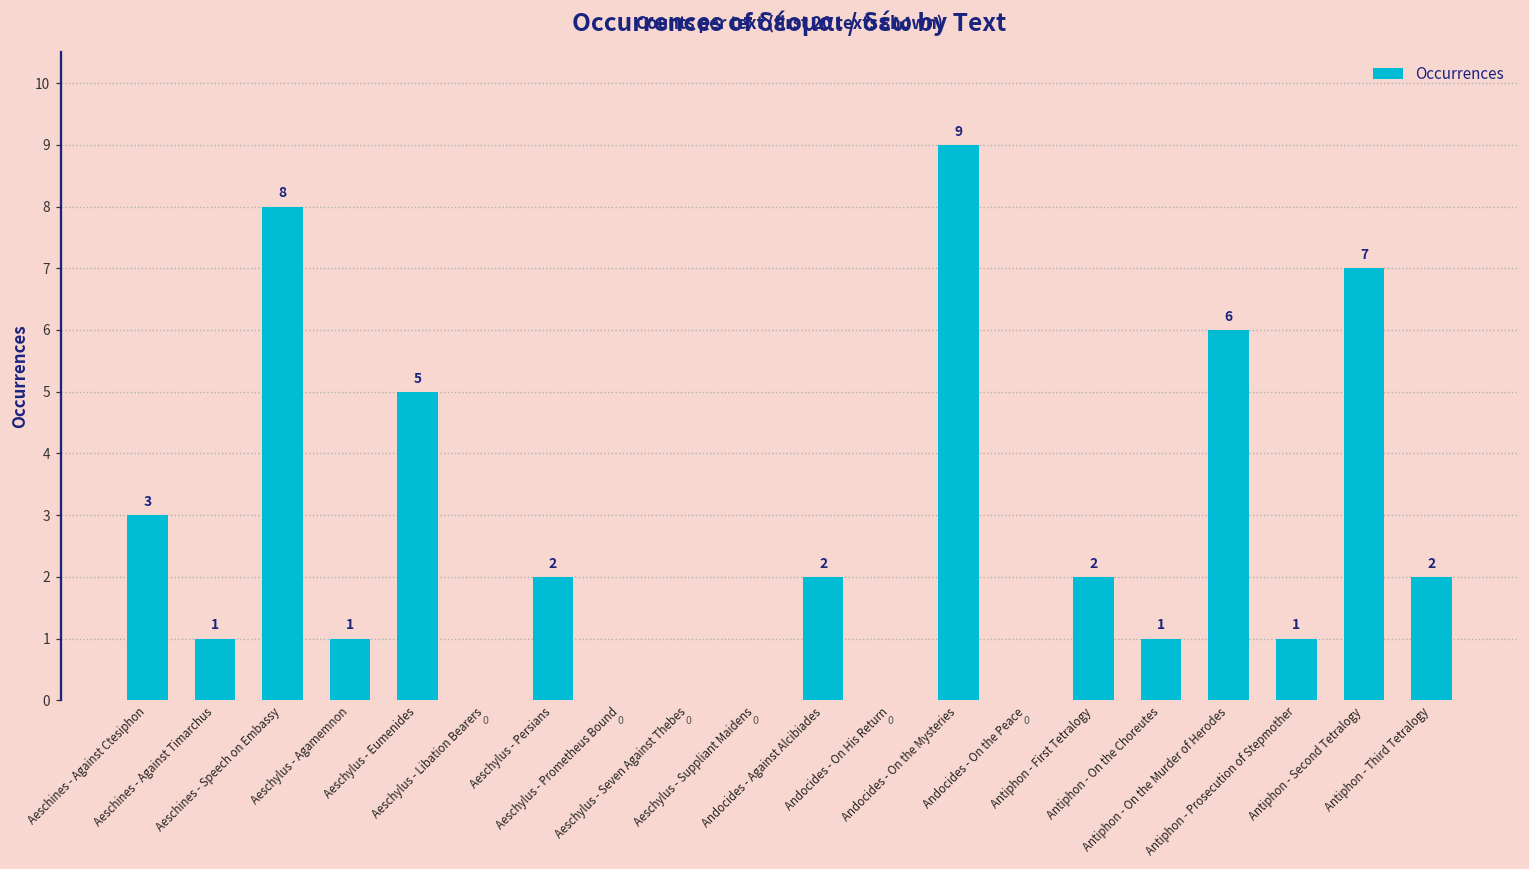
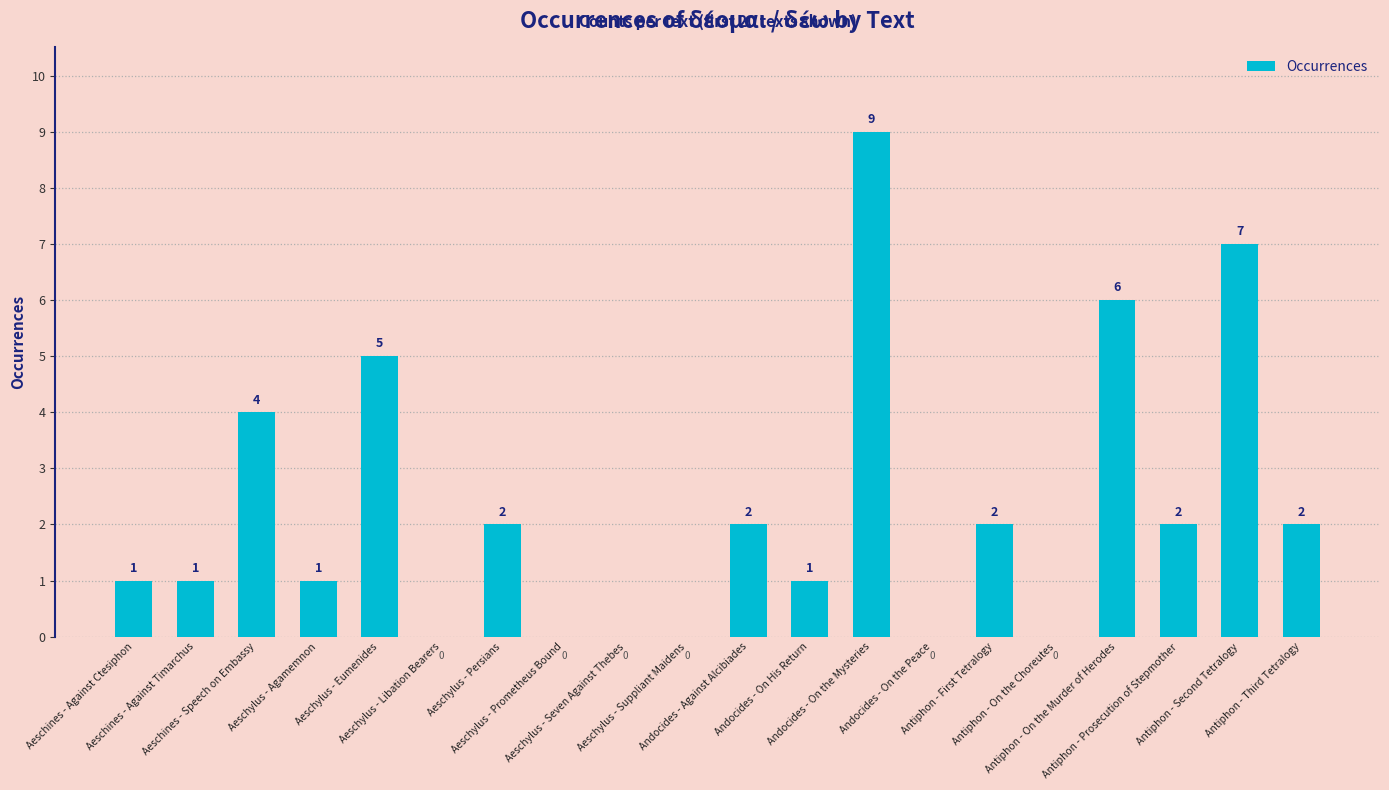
Aeschines - Against Ctesiphon: 3 -> 1
Aeschines - Speech on Embassy: 8 -> 4
Andocides - On His Return: 0 -> 1
Antiphon - On the Choreutes: 1 -> 0
Antiphon - Prosecution of Stepmother: 1 -> 2
